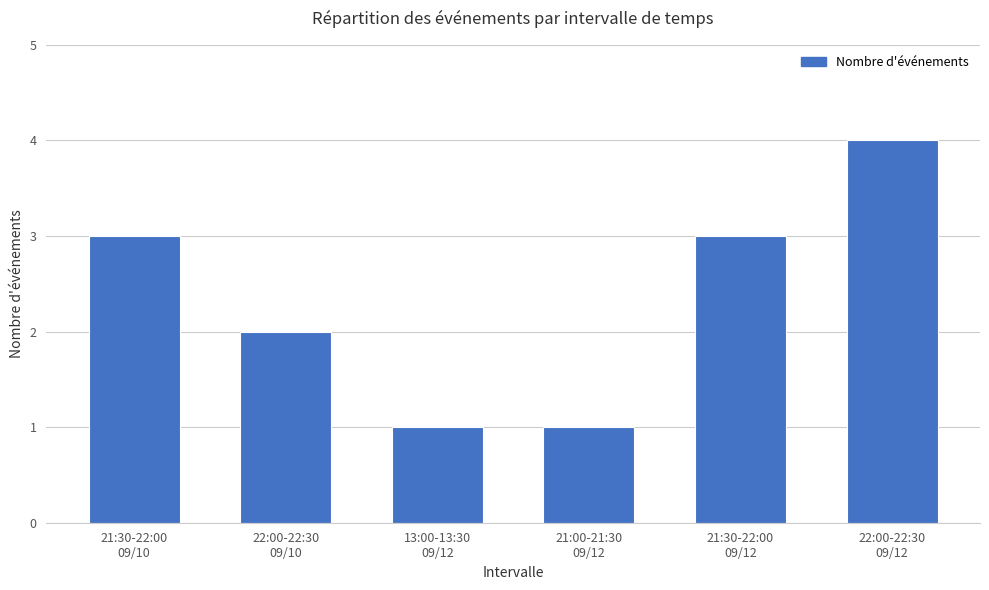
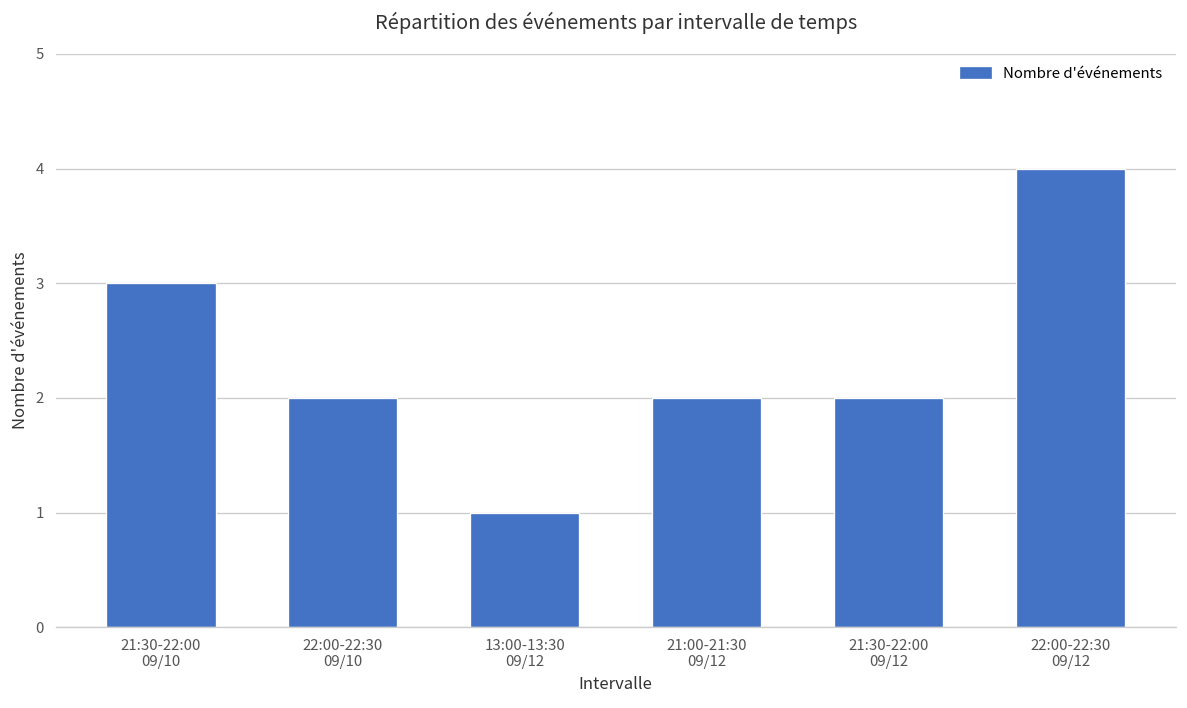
21:00-21:30 09/12: 1 -> 2
21:30-22:00 09/12: 3 -> 2
